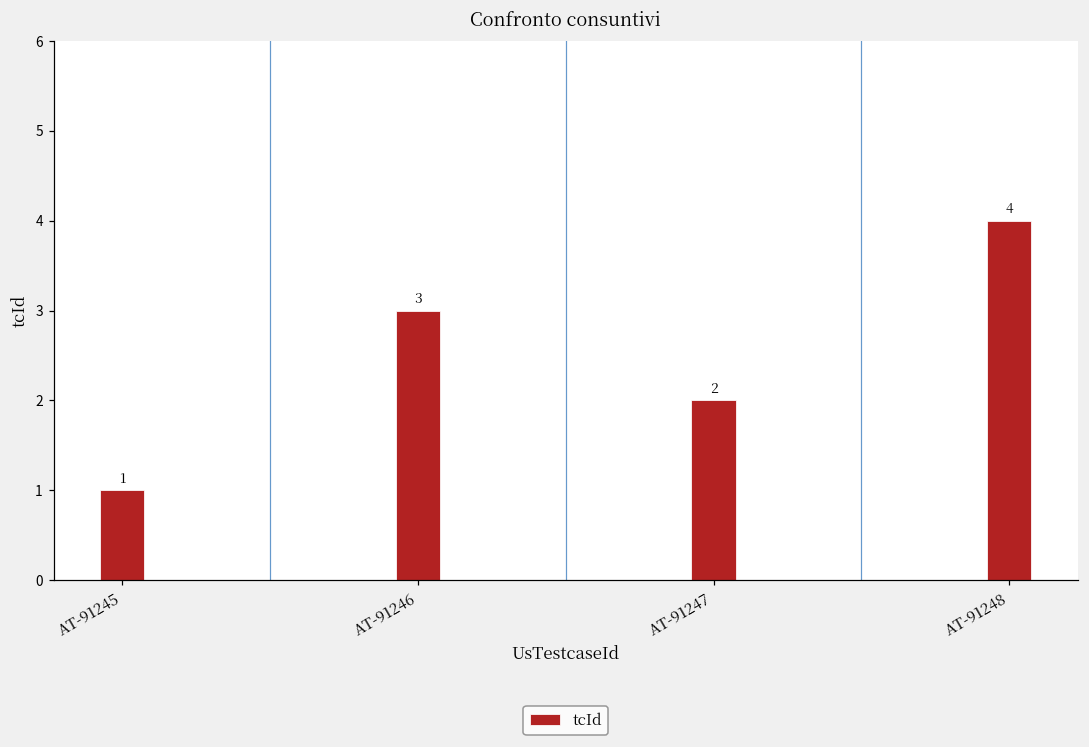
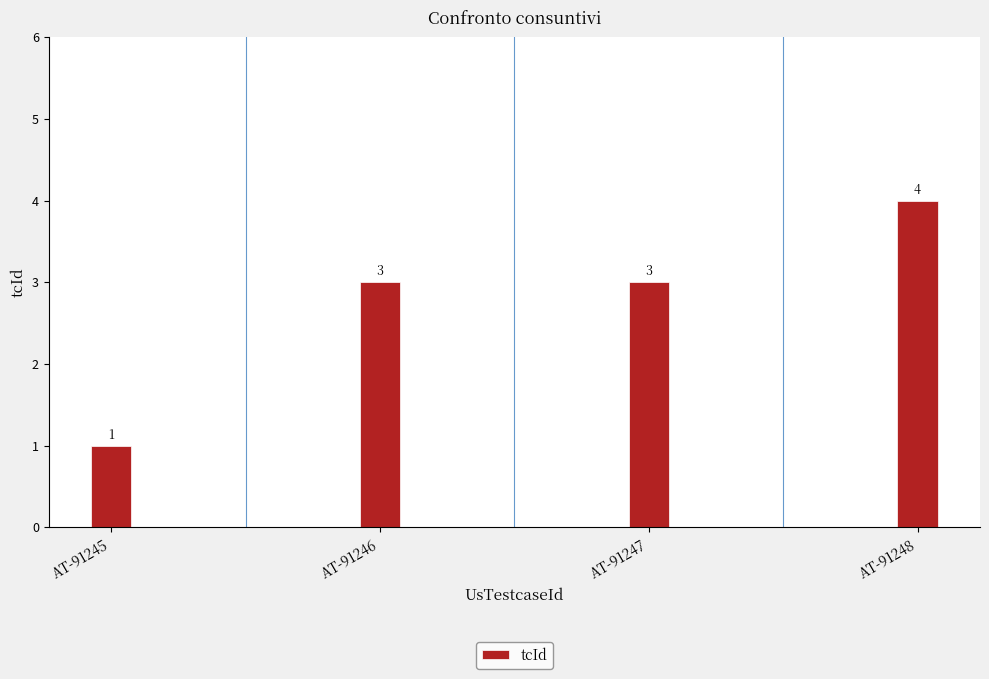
AT-91247: 2 -> 3
